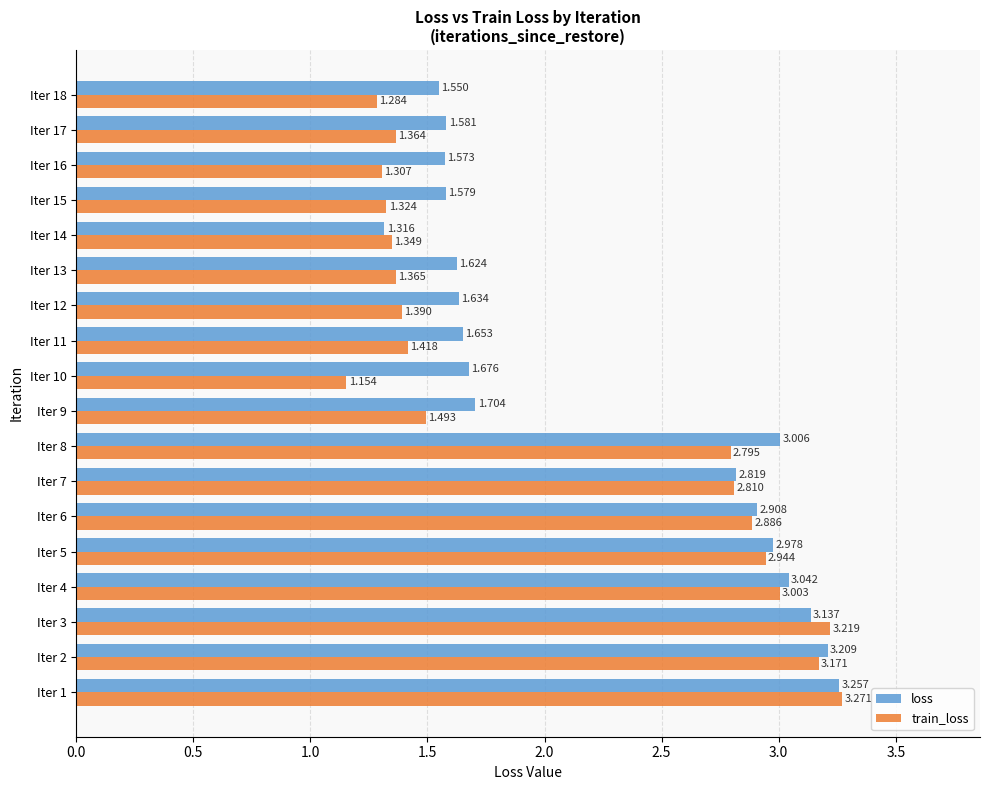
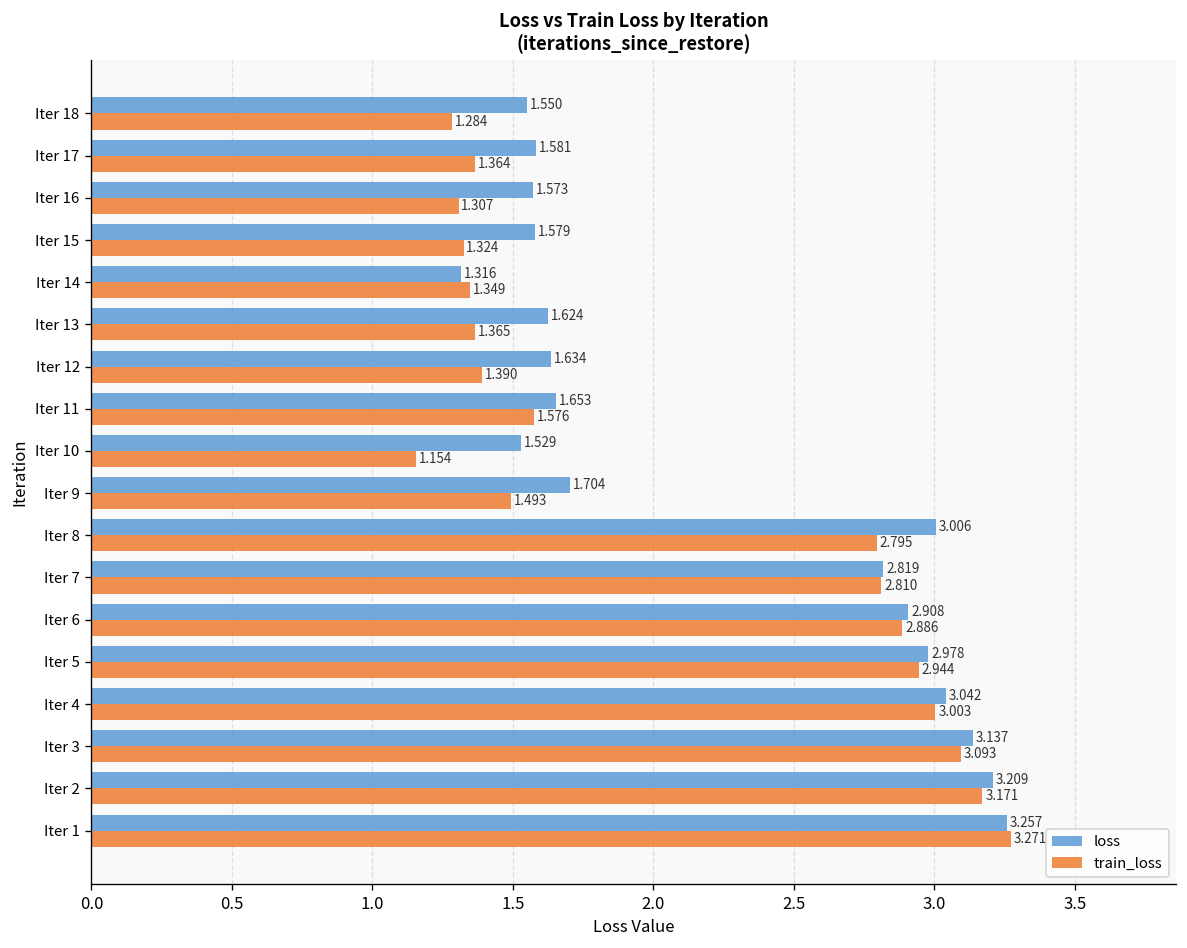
train_loss, Iter 11: 1.418 -> 1.576
loss, Iter 10: 1.676 -> 1.529
train_loss, Iter 3: 3.219 -> 3.093
